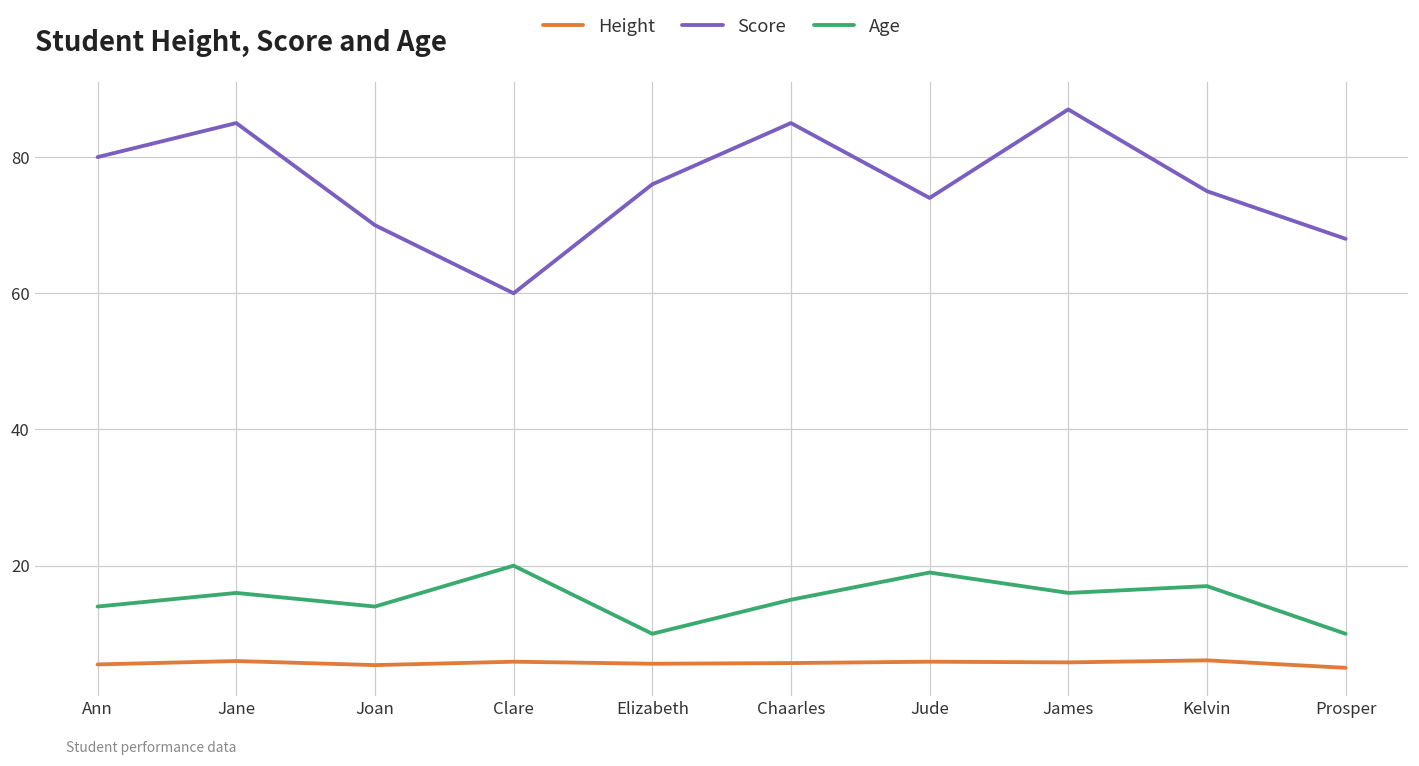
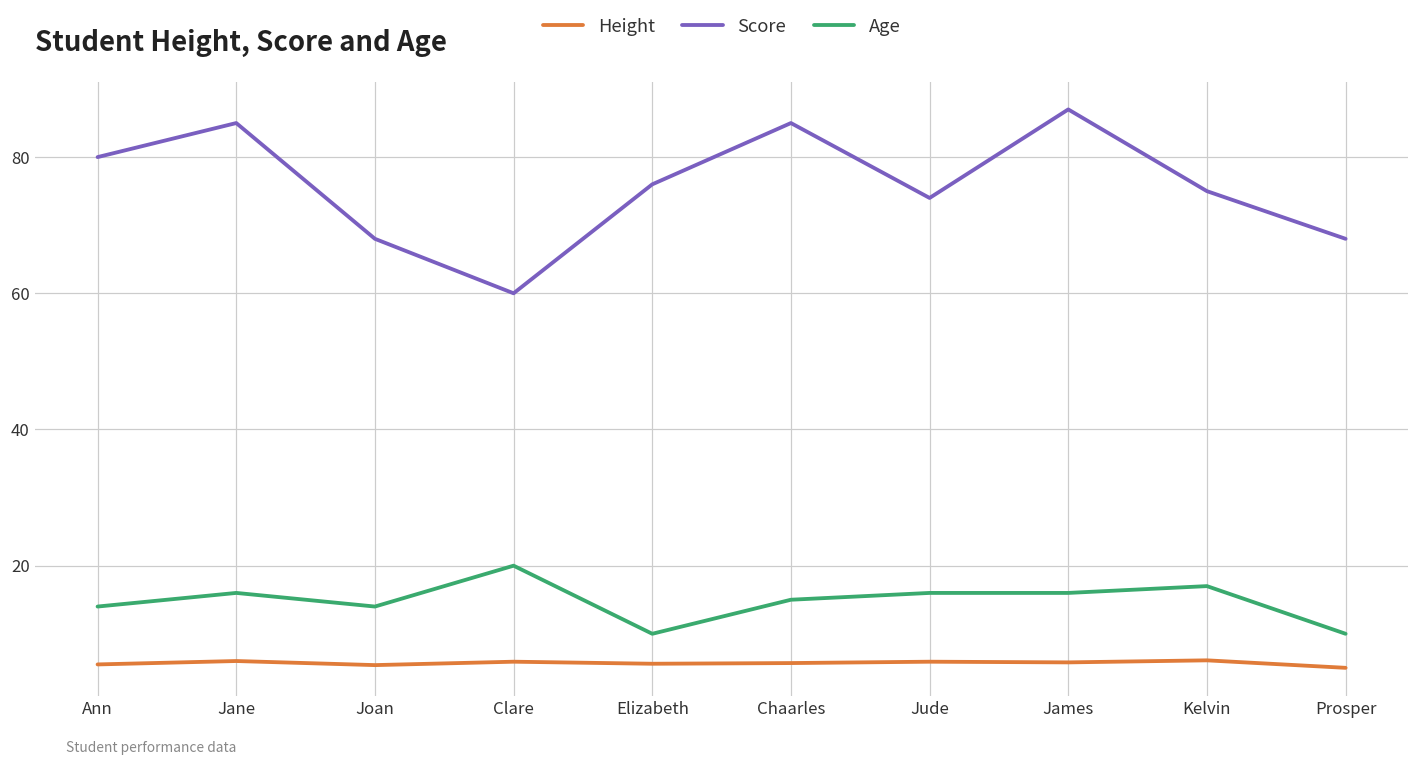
Score, Joan: 70 -> 68
Age, Jude: 19 -> 16
